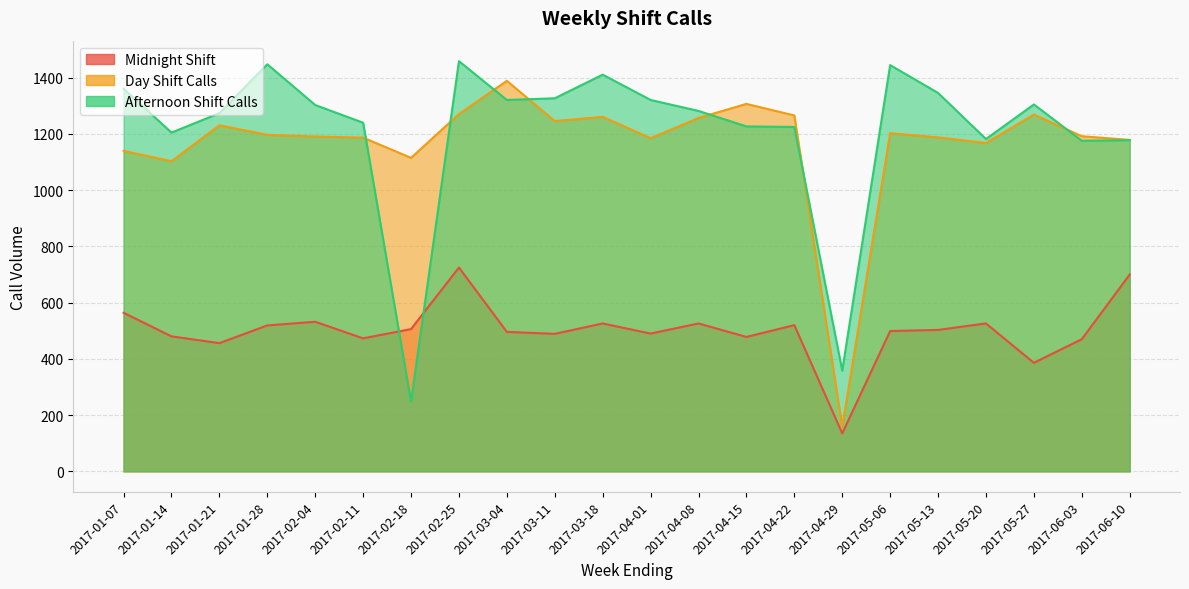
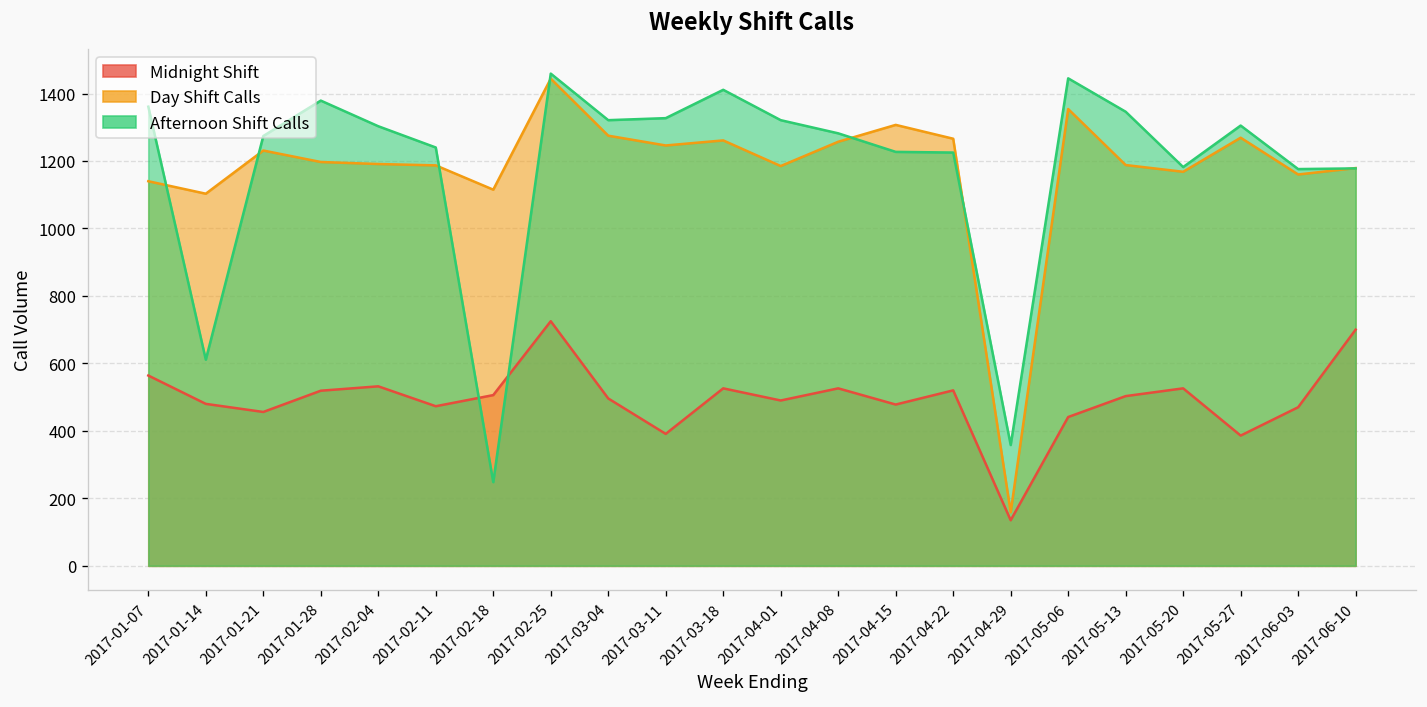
Afternoon Shift Calls, 2017-01-14: 1210 -> 610
Afternoon Shift Calls, 2017-01-28: 1450 -> 1380
Day Shift Calls, 2017-02-25: 1270 -> 1440
Day Shift Calls, 2017-03-04: 1390 -> 1280
Midnight Shift, 2017-03-11: 490 -> 390
Midnight Shift, 2017-05-06: 500 -> 440
Day Shift Calls, 2017-05-06: 1200 -> 1350
Day Shift Calls, 2017-06-03: 1190 -> 1160
